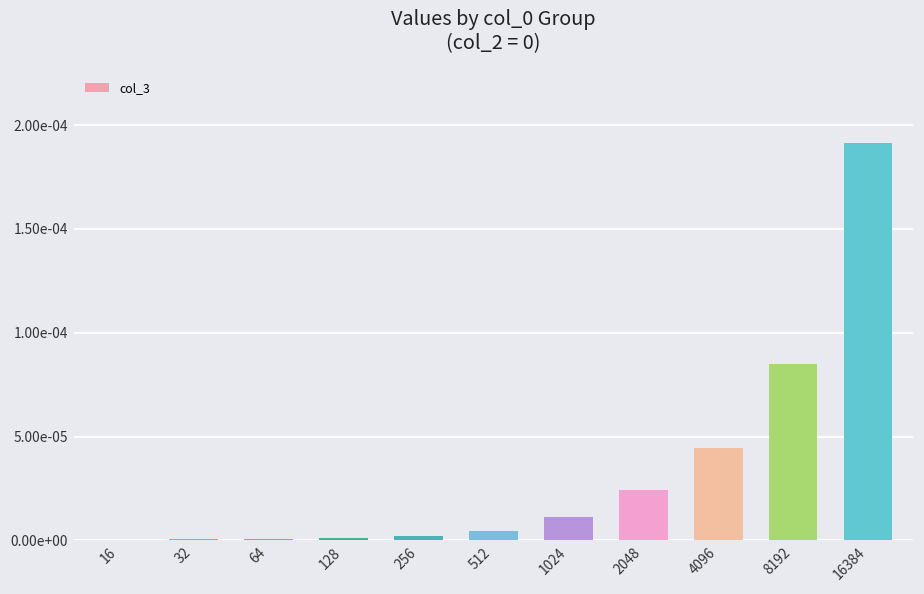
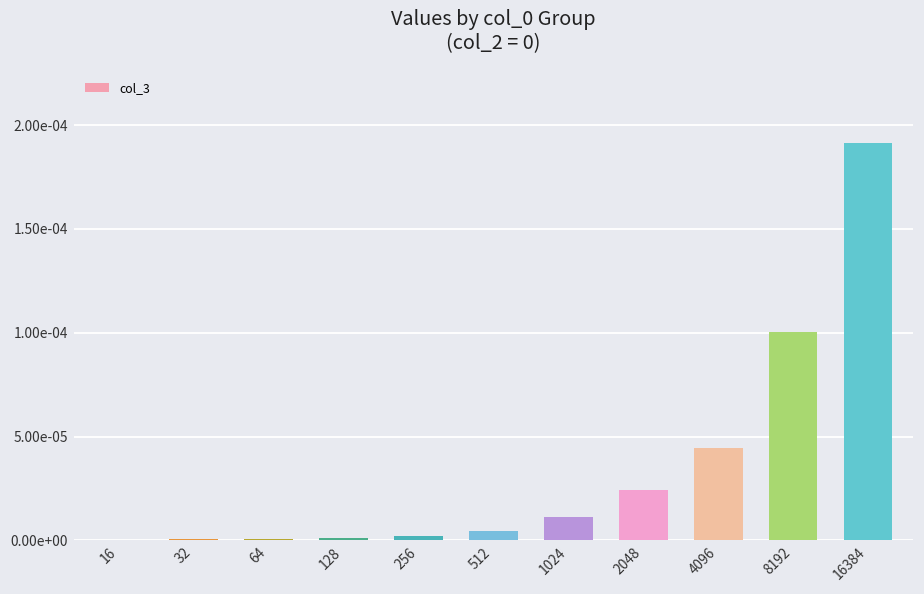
8192: 0.000085 -> 0.000101
